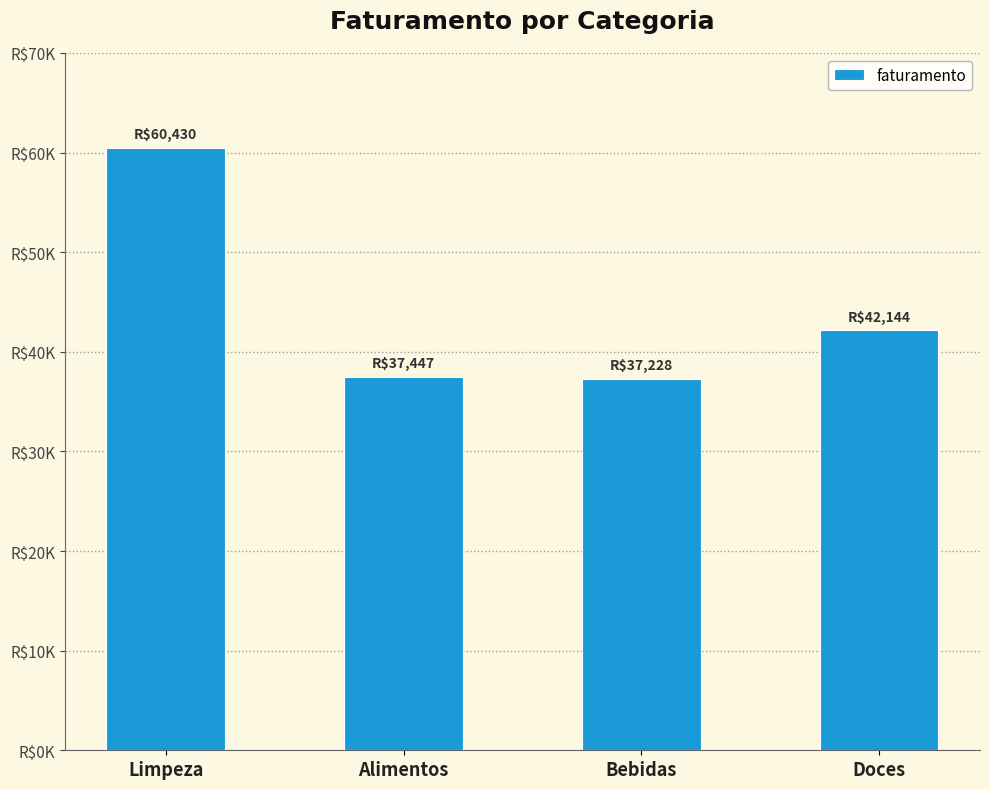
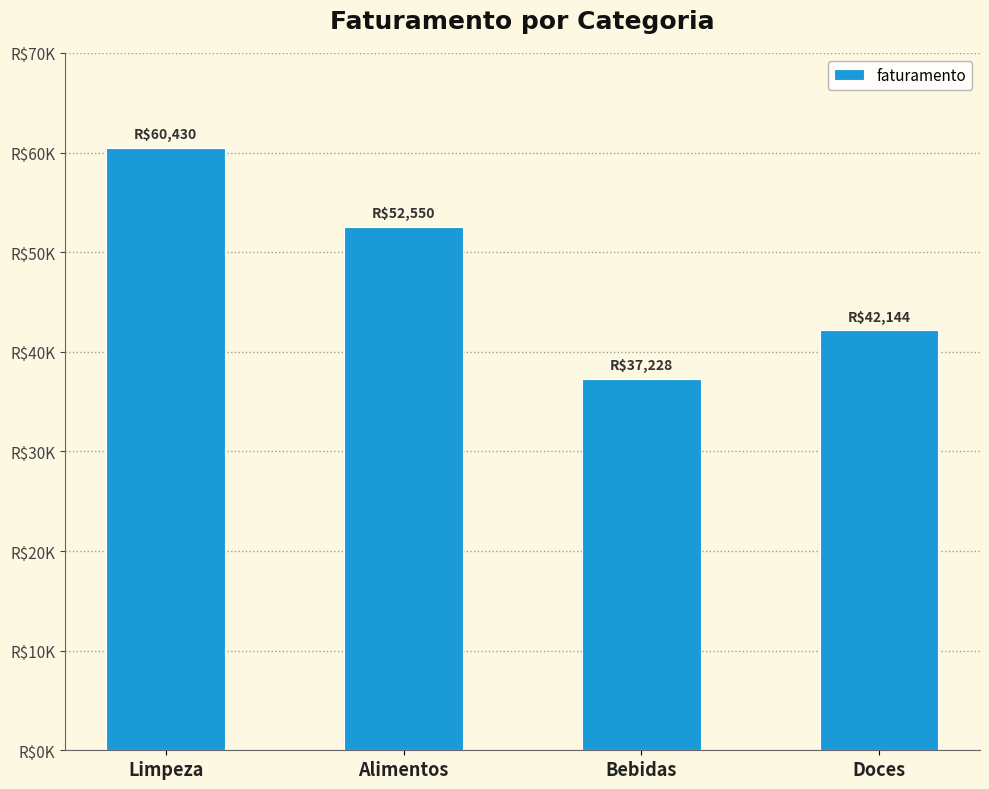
Alimentos: $37,447 -> $52,550
